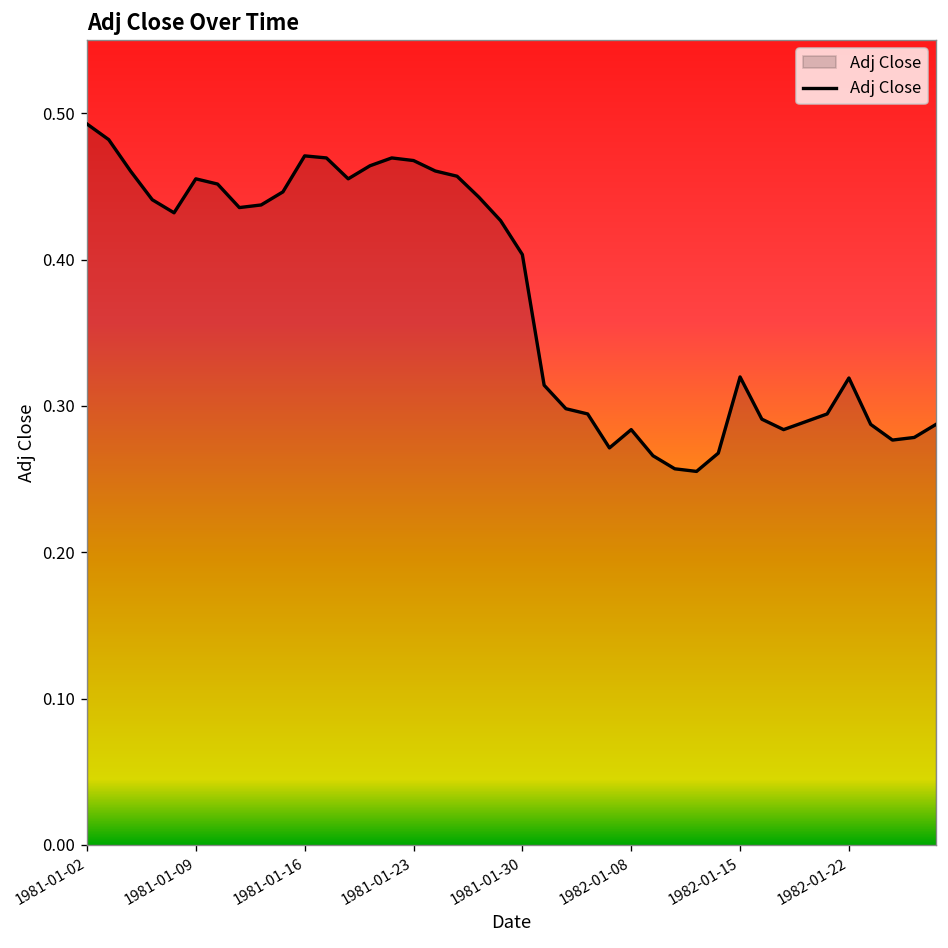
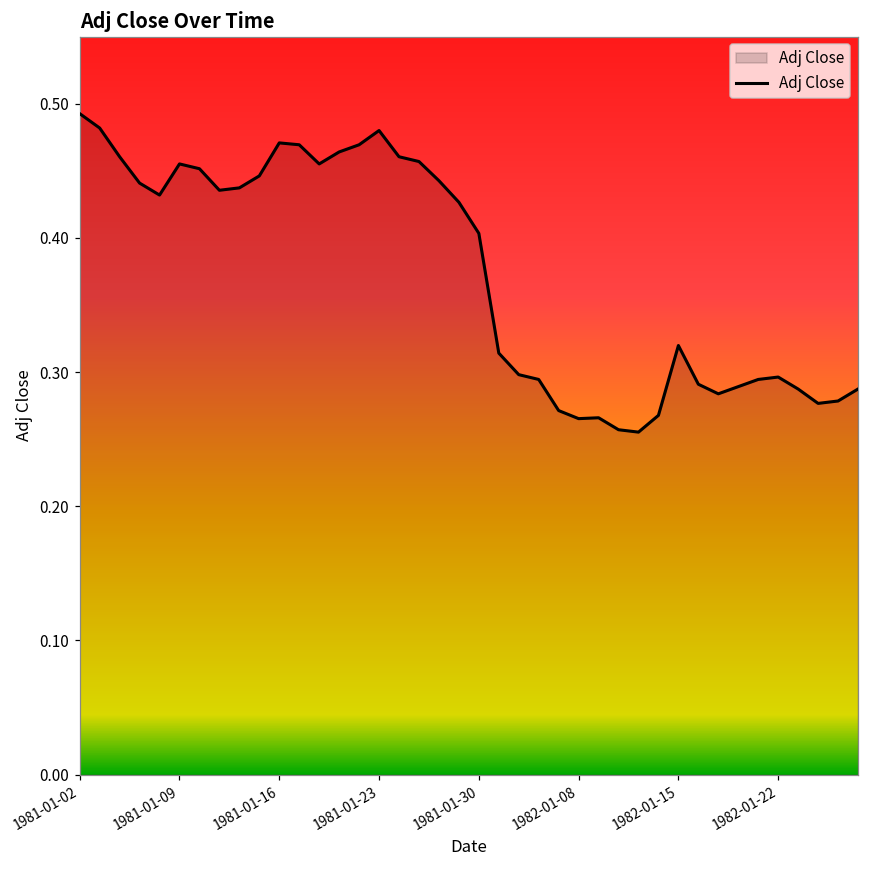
1981-01-23: 0.468 -> 0.480
1982-01-08: 0.284 -> 0.265
1982-01-22: 0.319 -> 0.296
